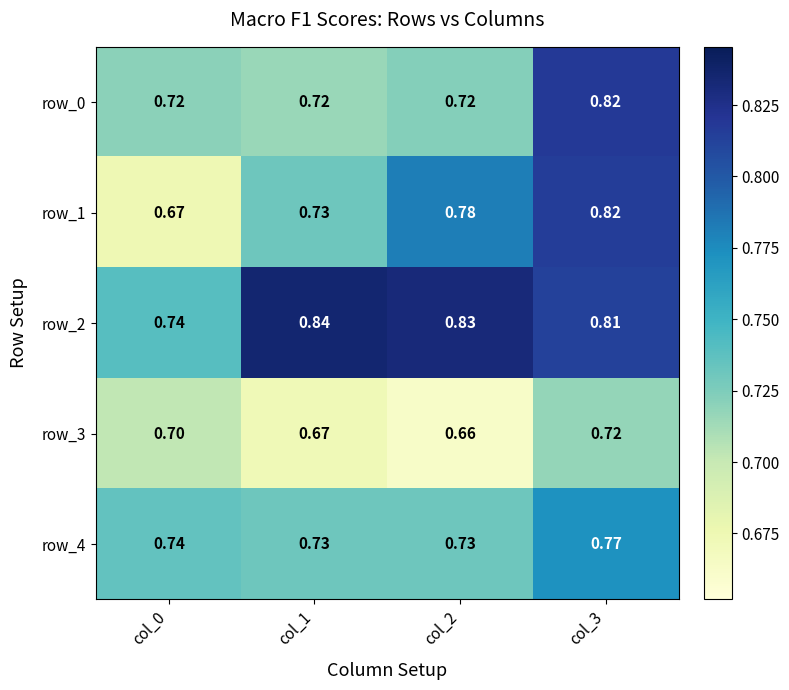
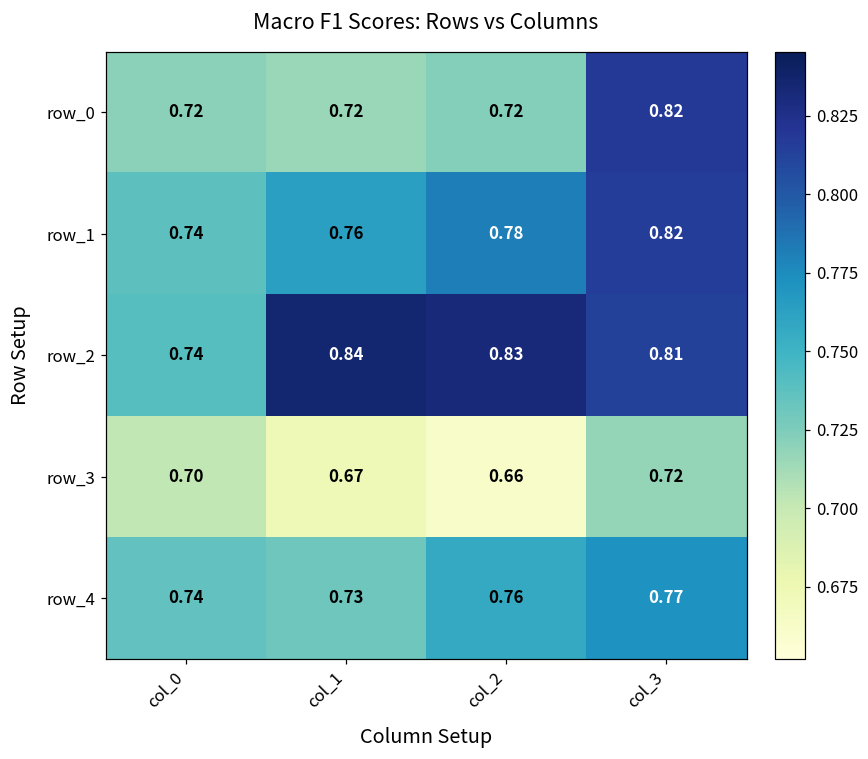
row_1, col_0: 0.67 -> 0.74
row_1, col_1: 0.73 -> 0.76
row_4, col_2: 0.73 -> 0.76
